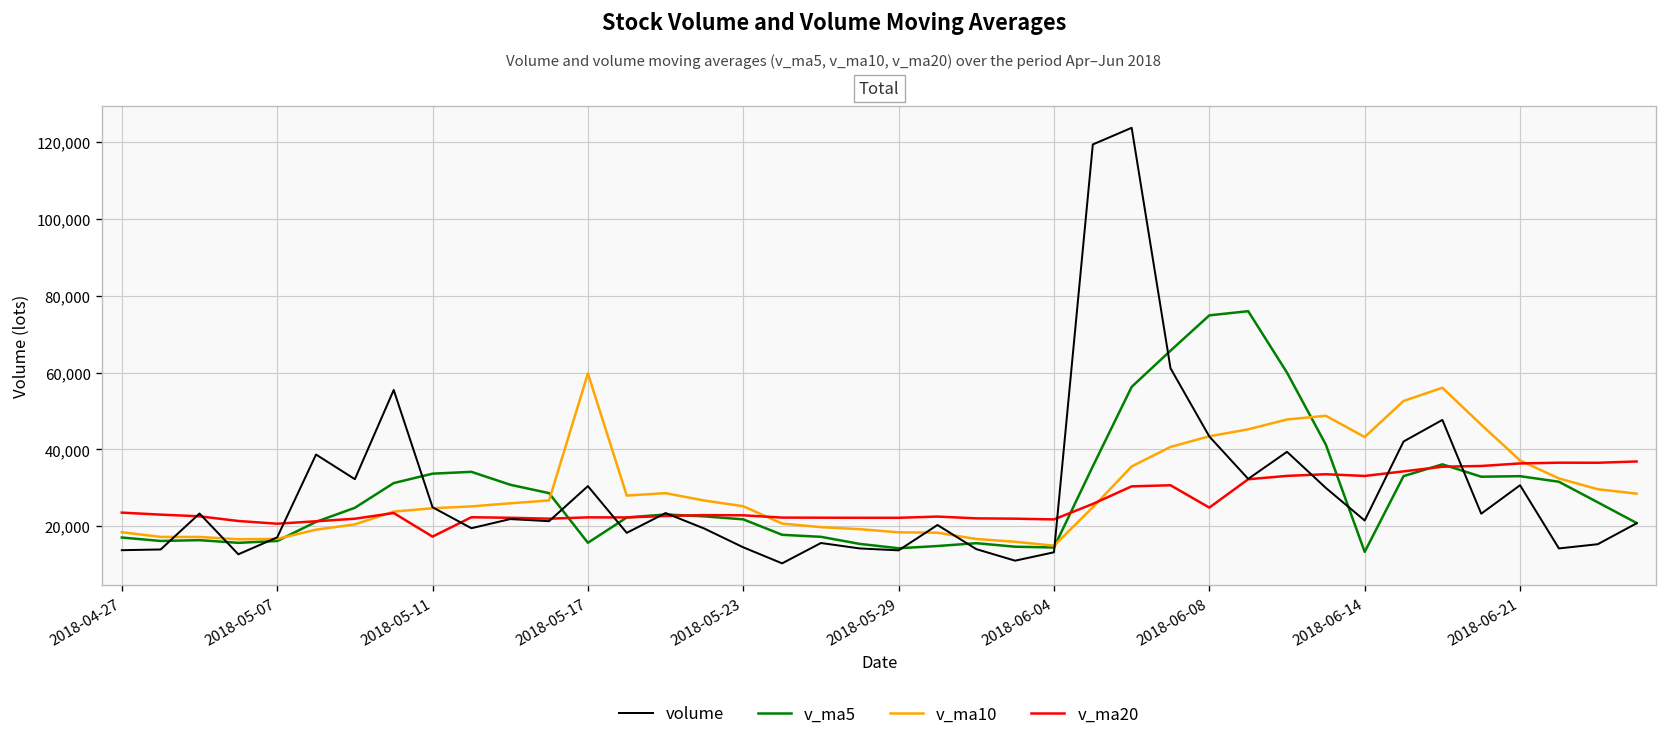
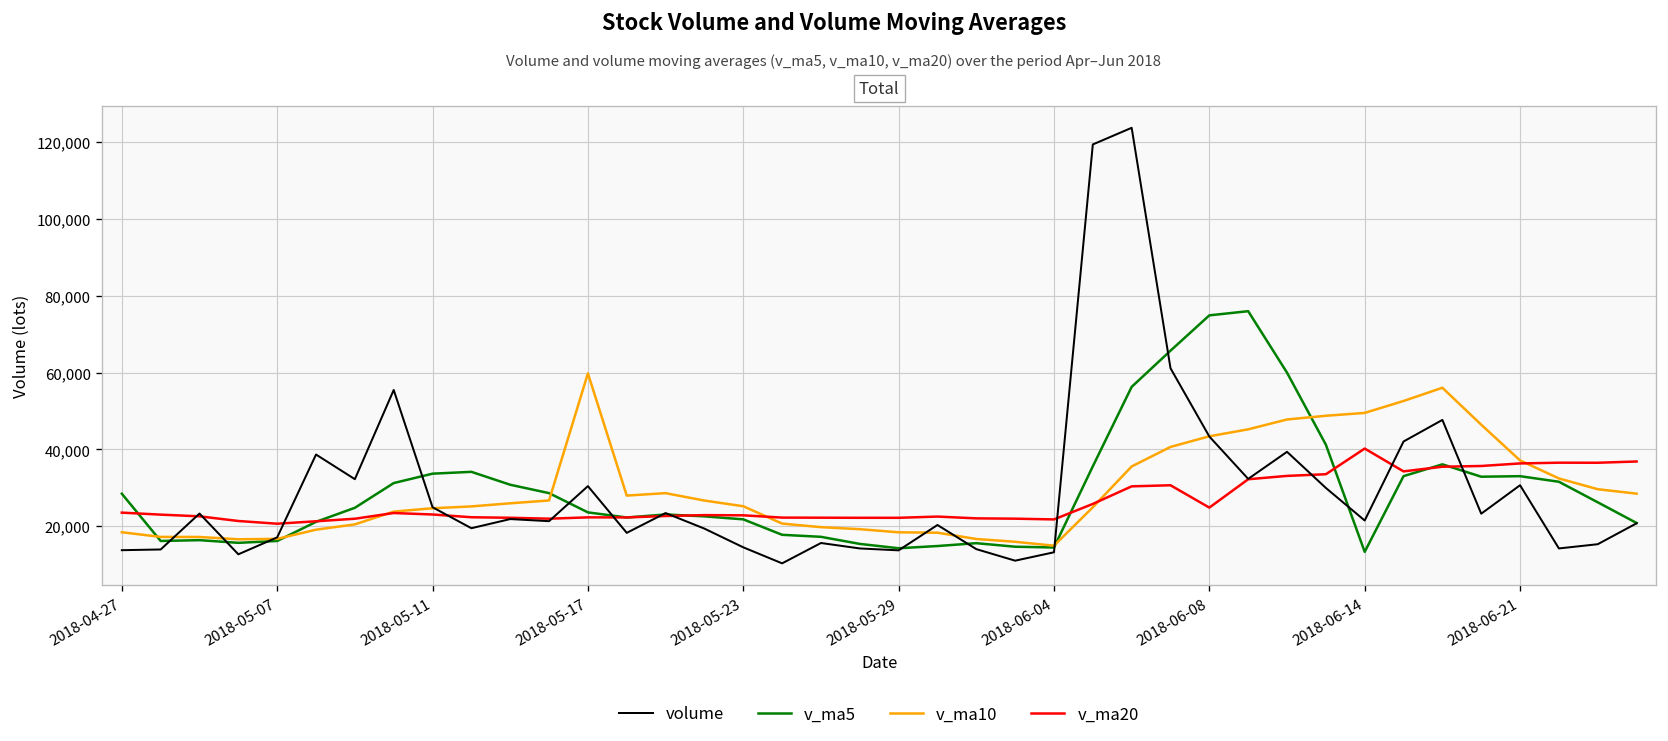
v_ma5, 2018-04-27: 17,000 -> 28,000
v_ma20, 2018-05-11: 17,000 -> 23,000
v_ma5, 2018-05-17: 16,000 -> 24,000
v_ma10, 2018-06-14: 43,000 -> 50,000
v_ma20, 2018-06-14: 33,000 -> 40,000
